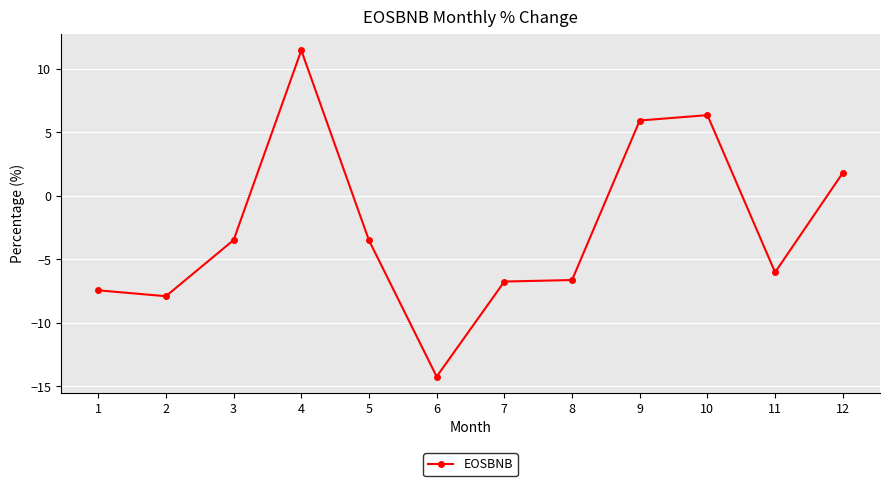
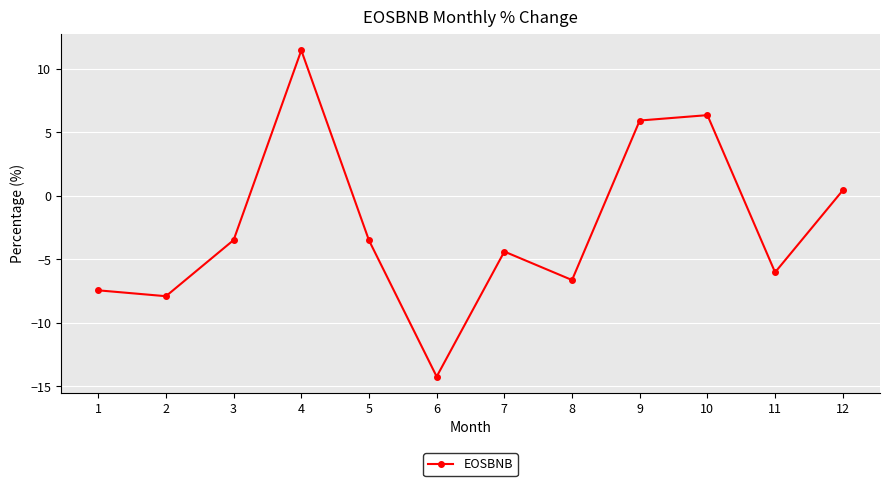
7: -6.7 -> -4.4
12: 1.8 -> 0.4
